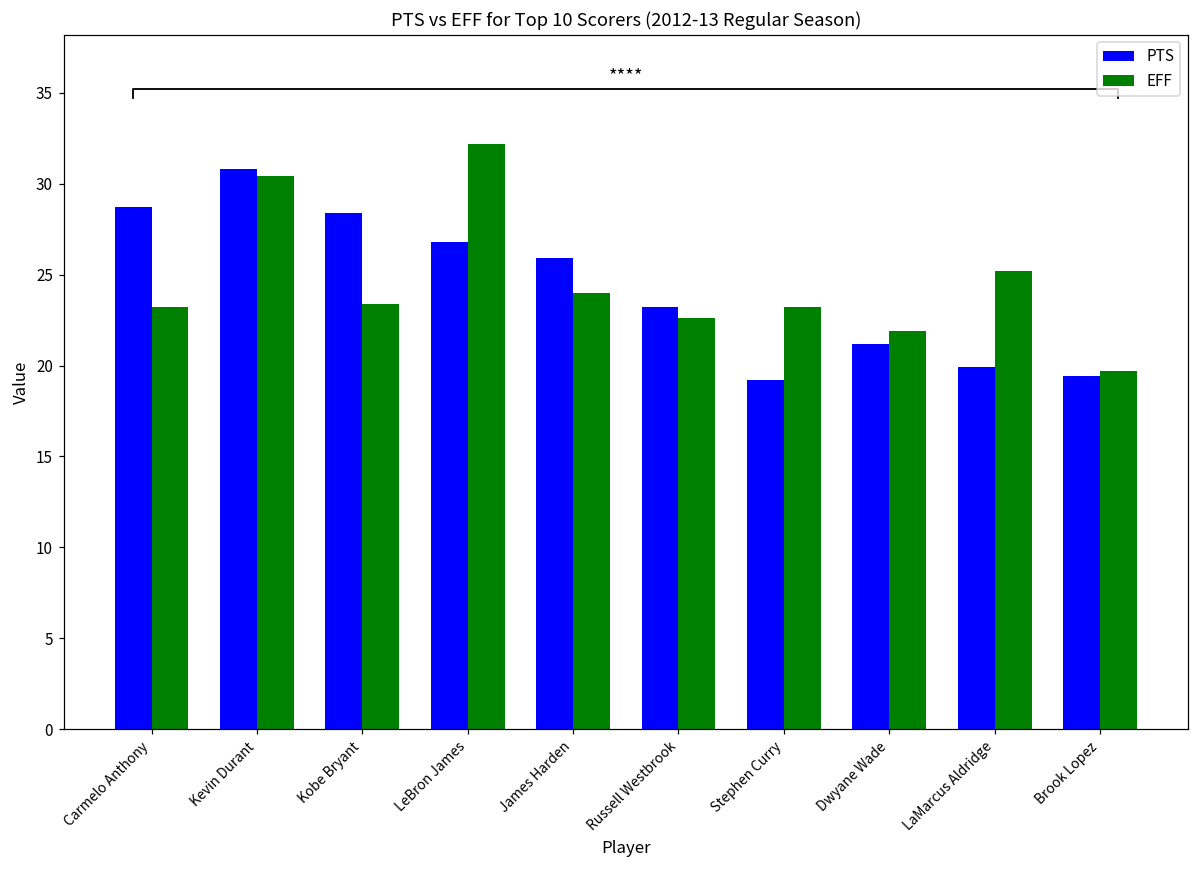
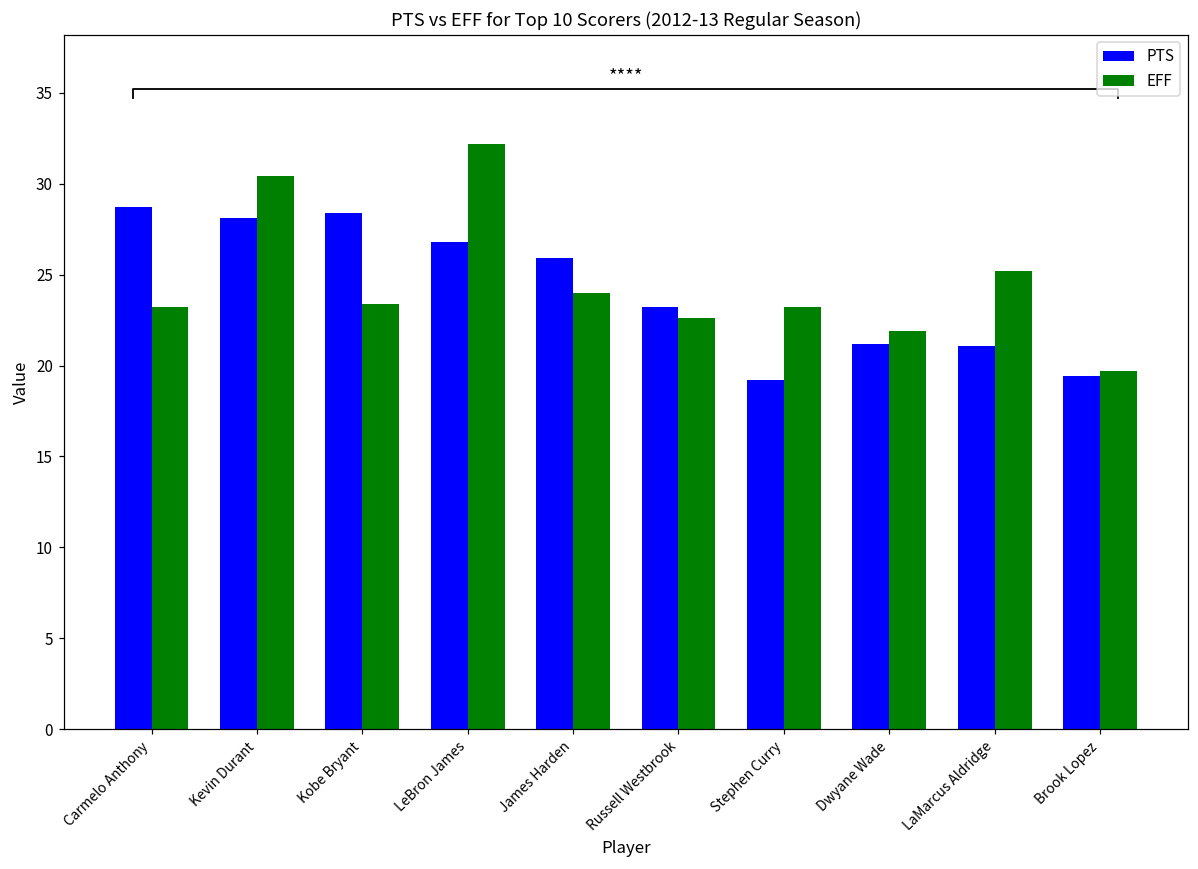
PTS, Kevin Durant: 30.8 -> 28.1
PTS, LaMarcus Aldridge: 19.9 -> 21.1
